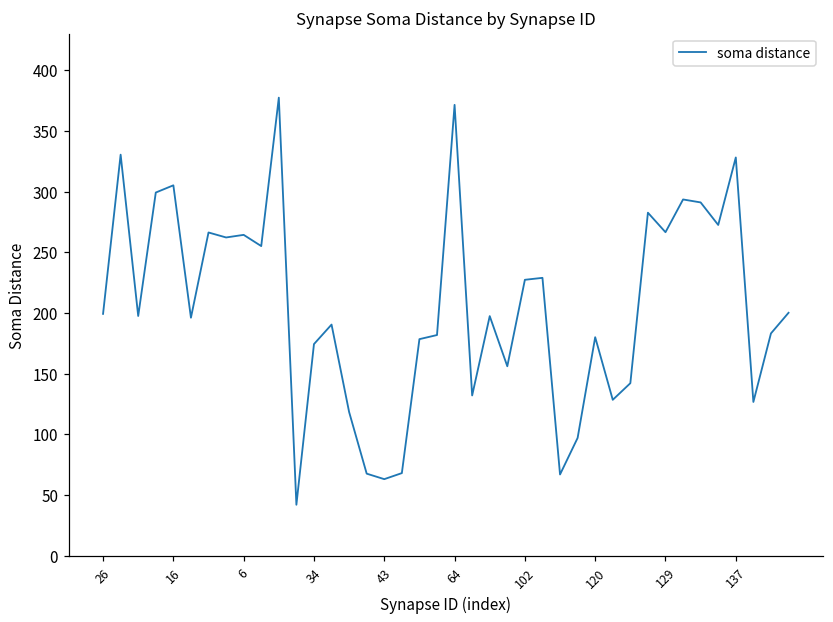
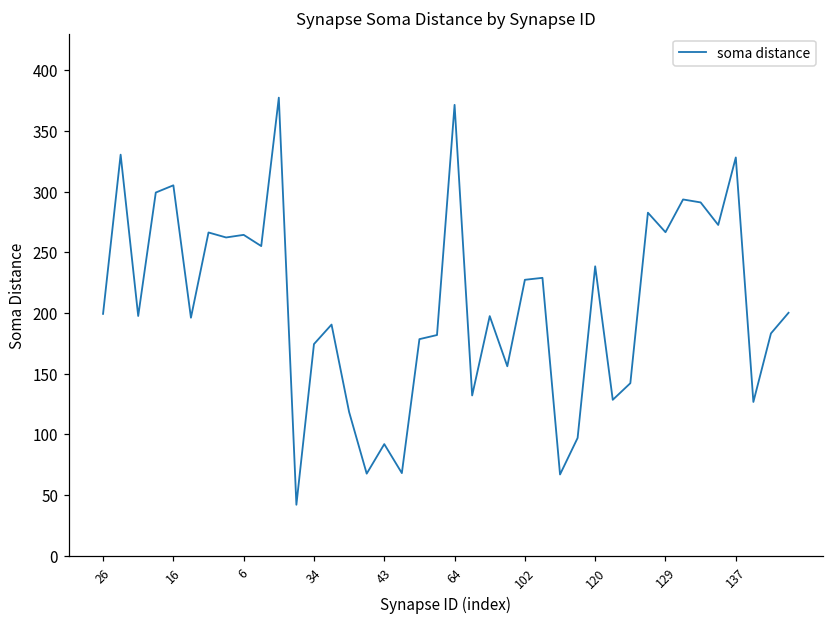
43: 63 -> 92
120: 180 -> 238
